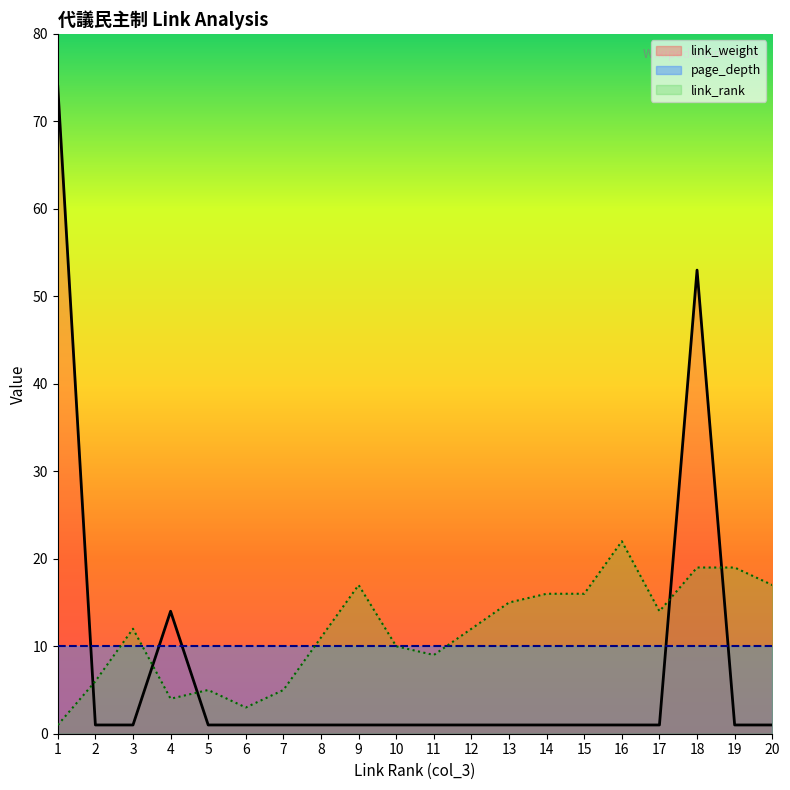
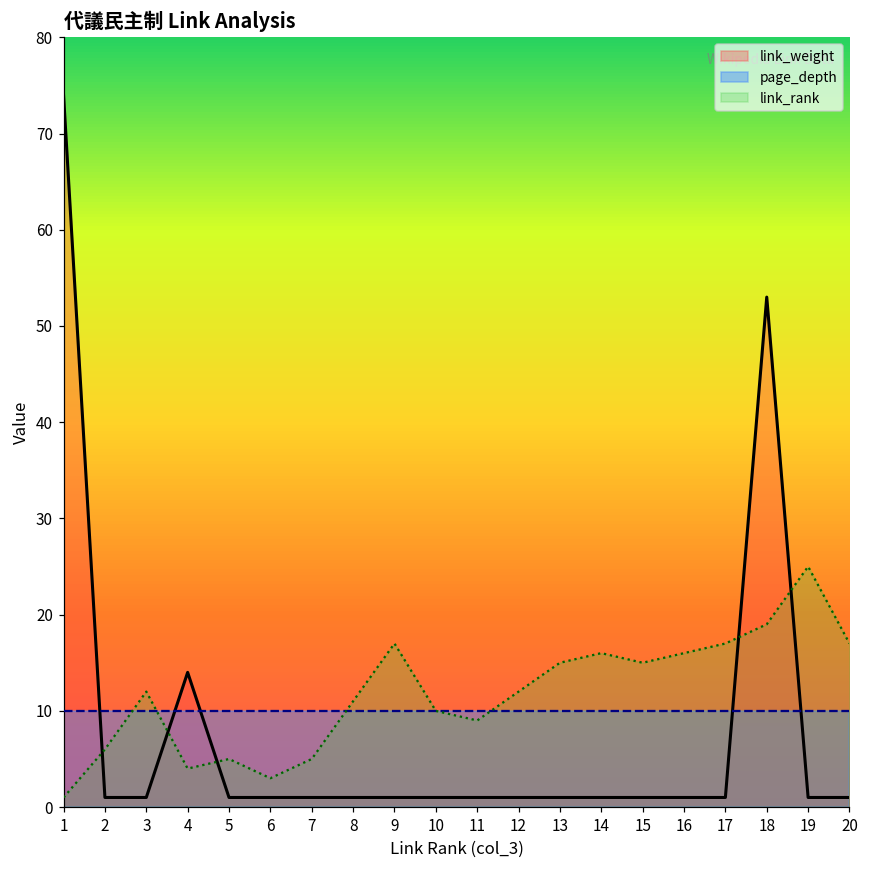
link_rank, 15: 16 -> 15
link_rank, 16: 22 -> 16
link_rank, 17: 14 -> 17
link_rank, 19: 19 -> 25
